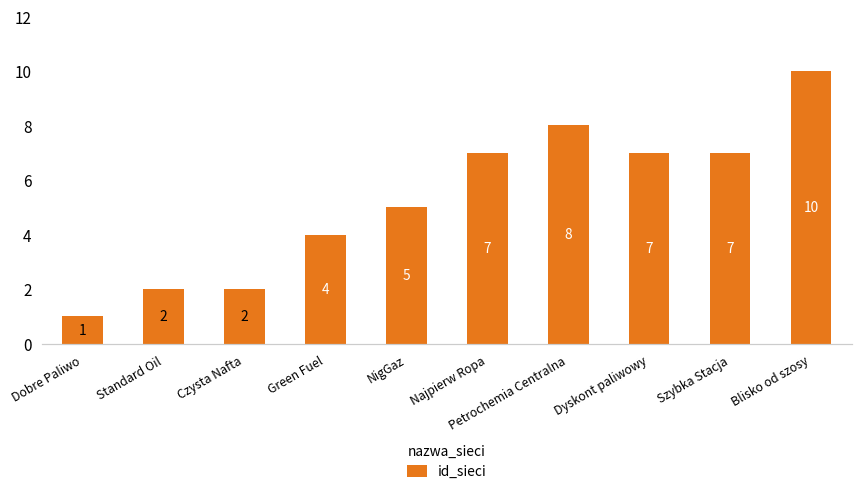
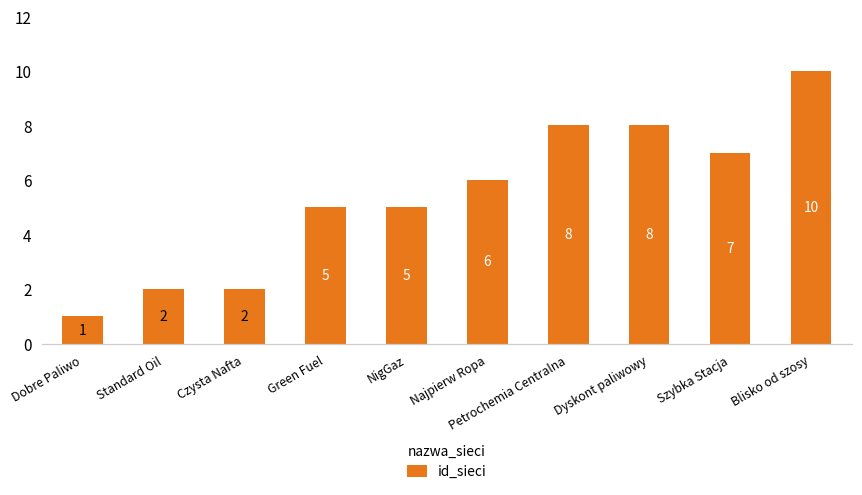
Green Fuel: 4 -> 5
Najpierw Ropa: 7 -> 6
Dyskont paliwowy: 7 -> 8
